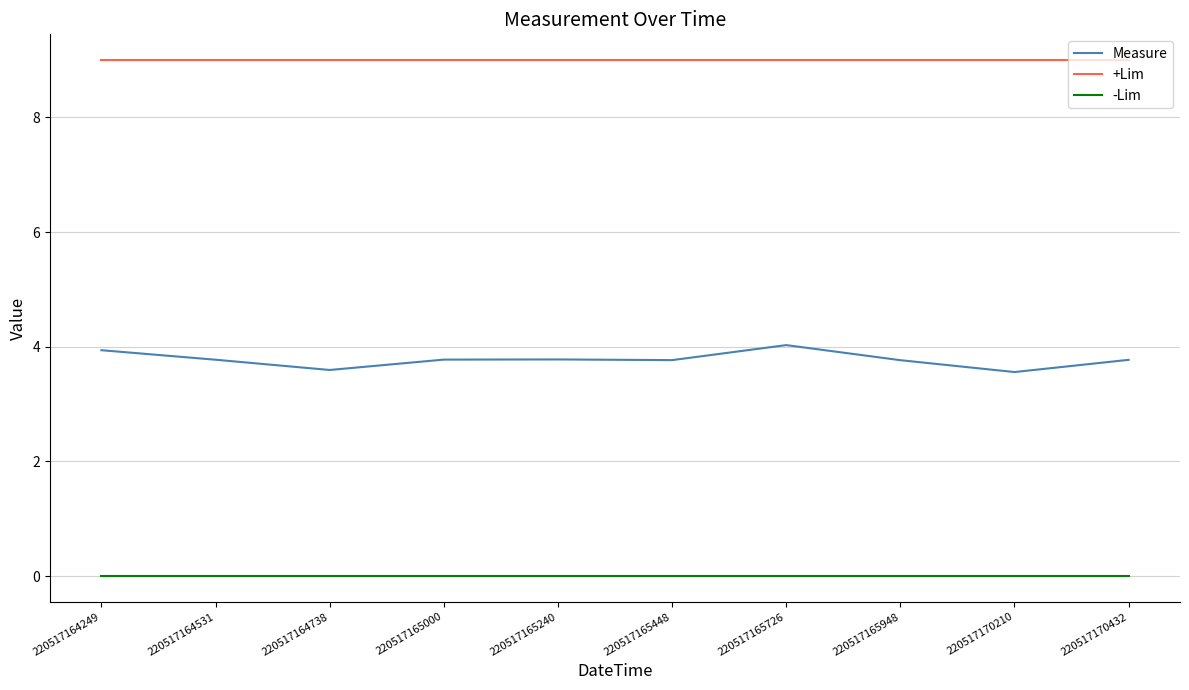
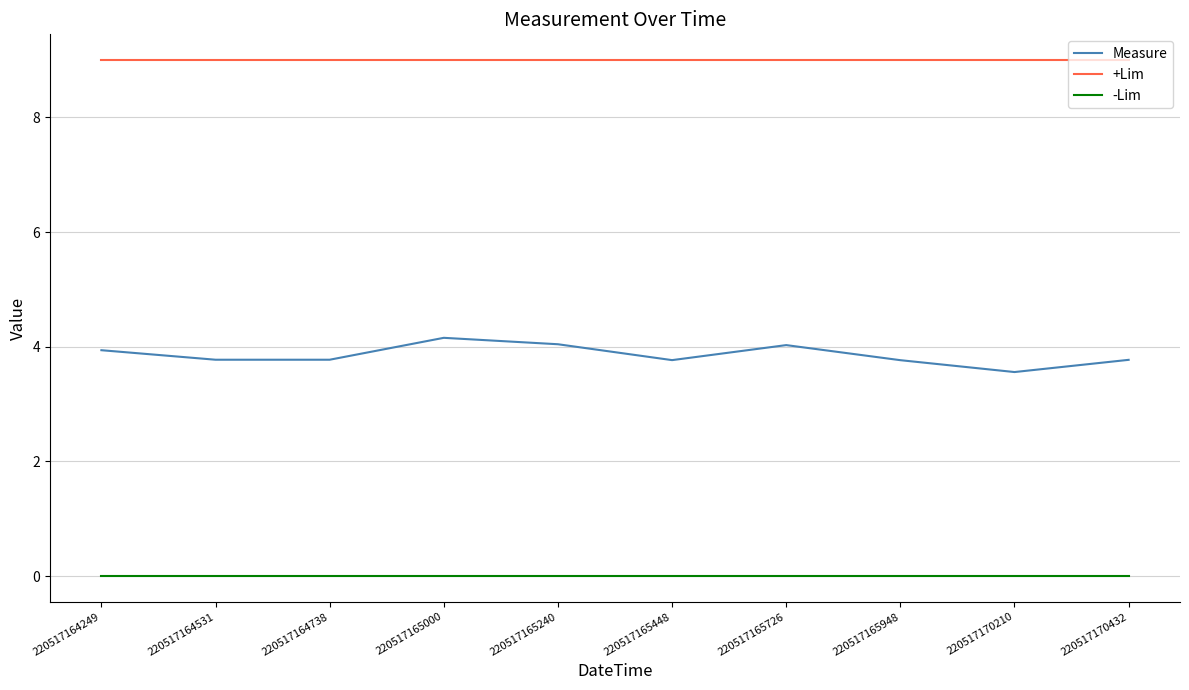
Measure, 220517164738: 3.6 -> 3.8
Measure, 220517165000: 3.8 -> 4.2
Measure, 220517165240: 3.8 -> 4.0
